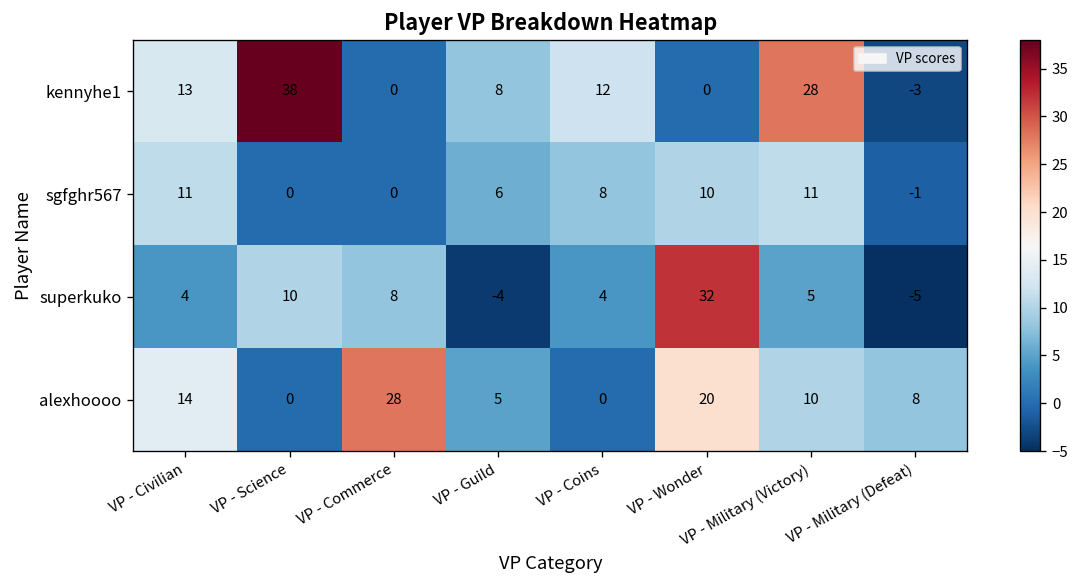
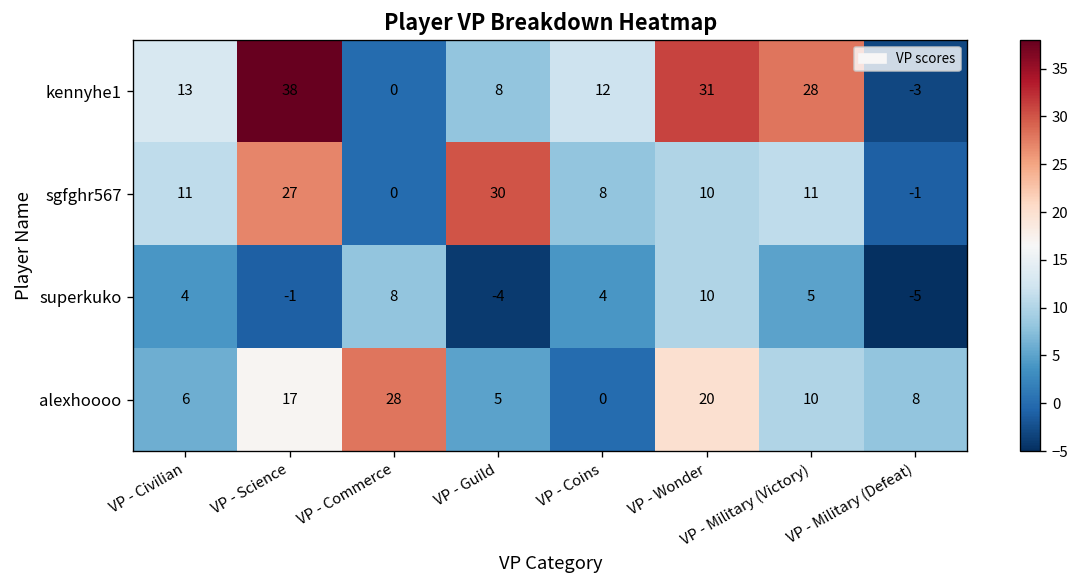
kennyhe1, VP - Wonder: 0 -> 31
sgfghr567, VP - Science: 0 -> 27
sgfghr567, VP - Guild: 6 -> 30
superkuko, VP - Science: 10 -> -1
superkuko, VP - Wonder: 32 -> 10
alexhoooo, VP - Civilian: 14 -> 6
alexhoooo, VP - Science: 0 -> 17
